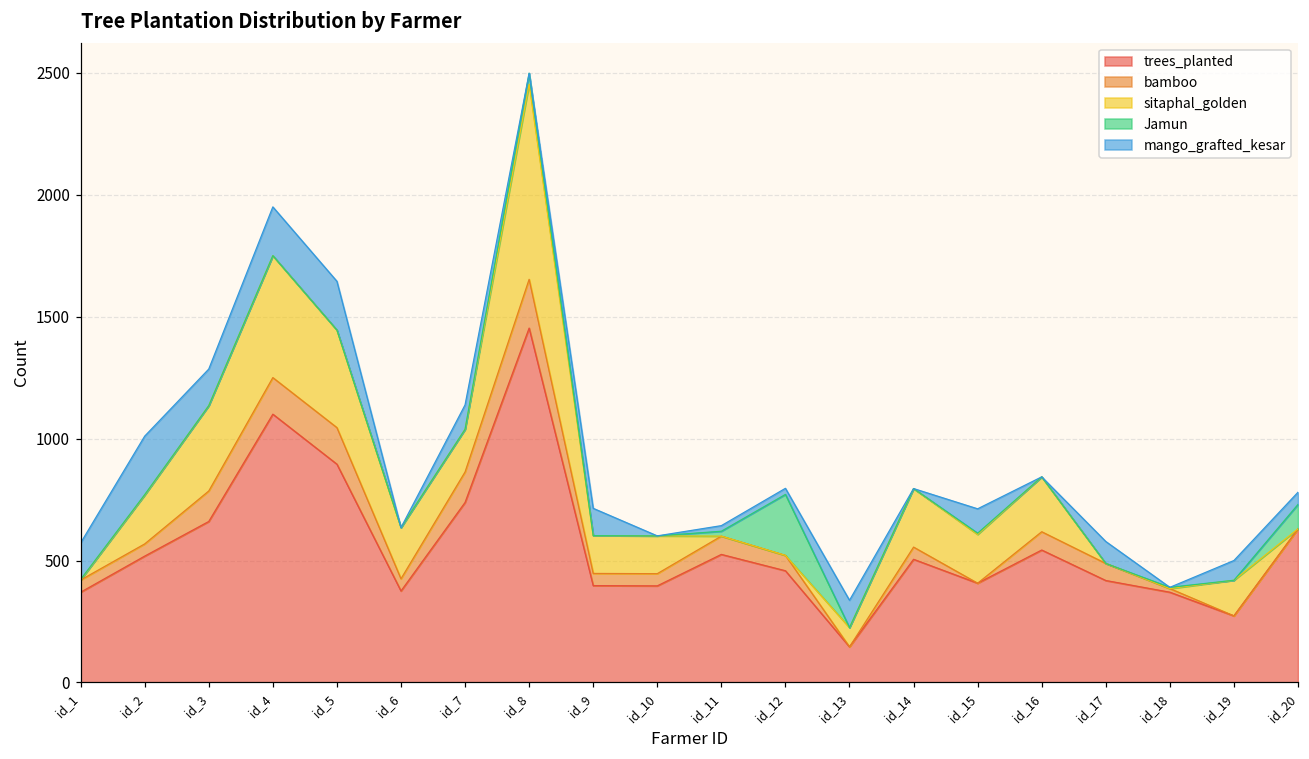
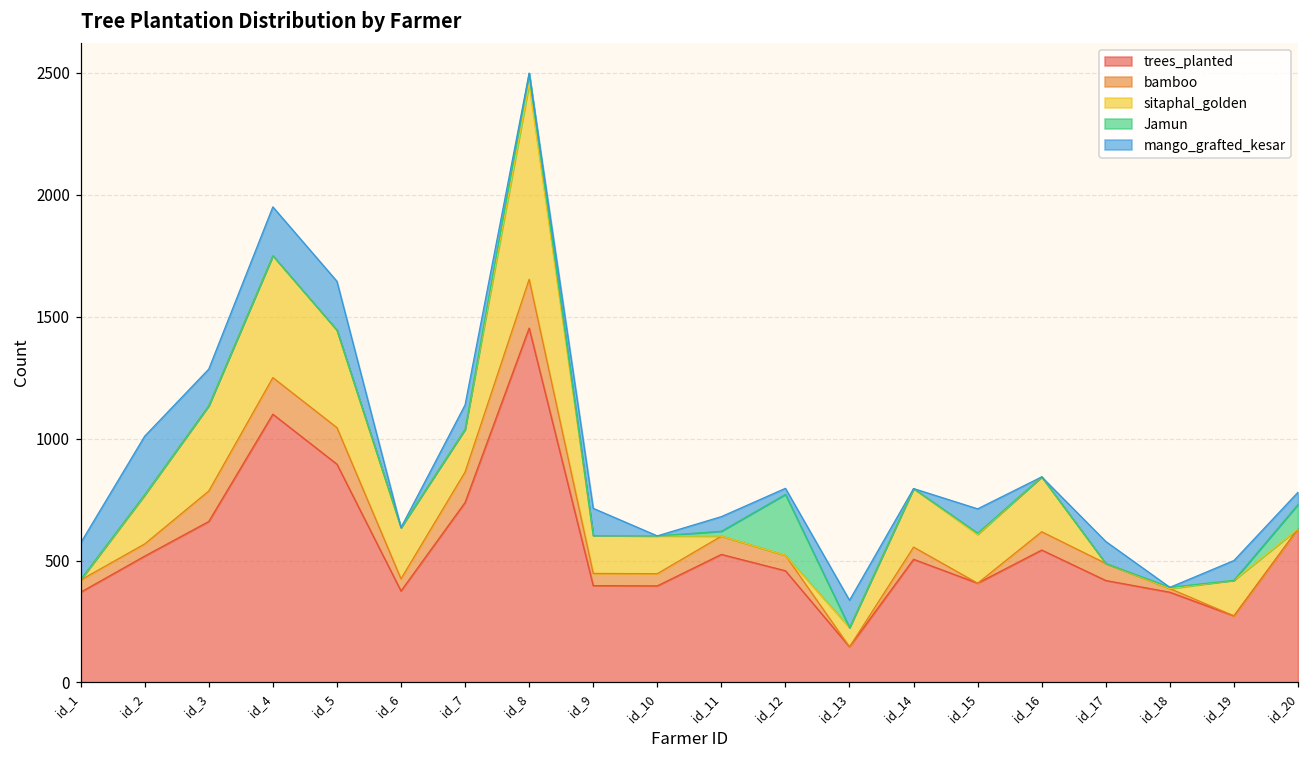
mango_grafted_kesar, id_11: 20 -> 60
